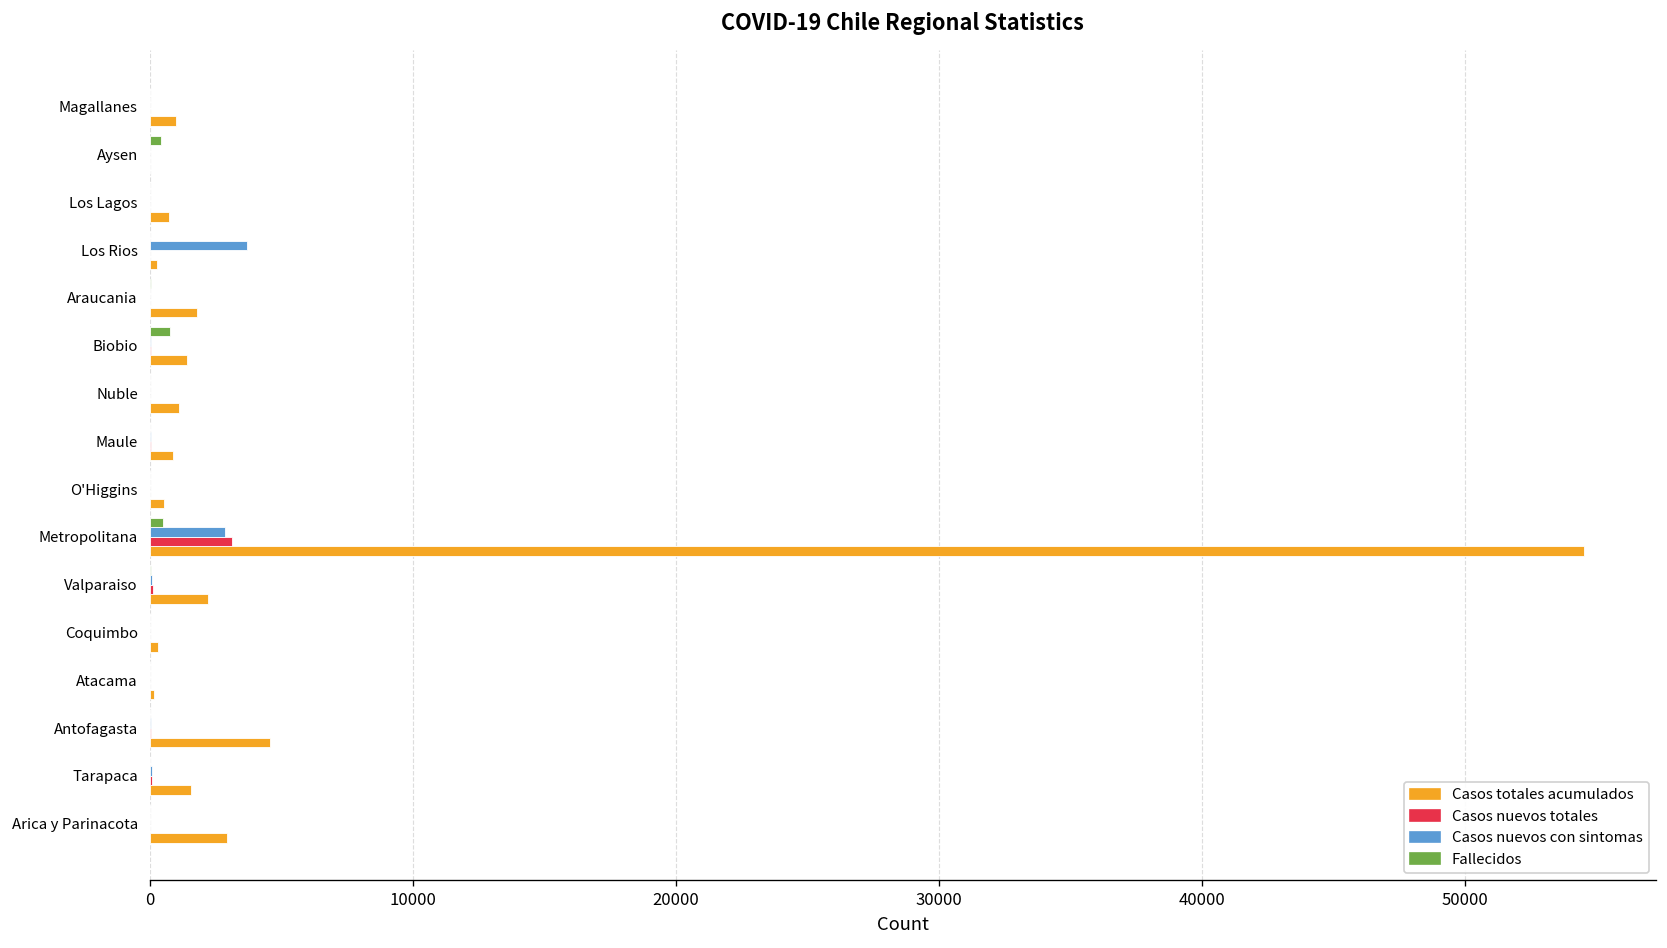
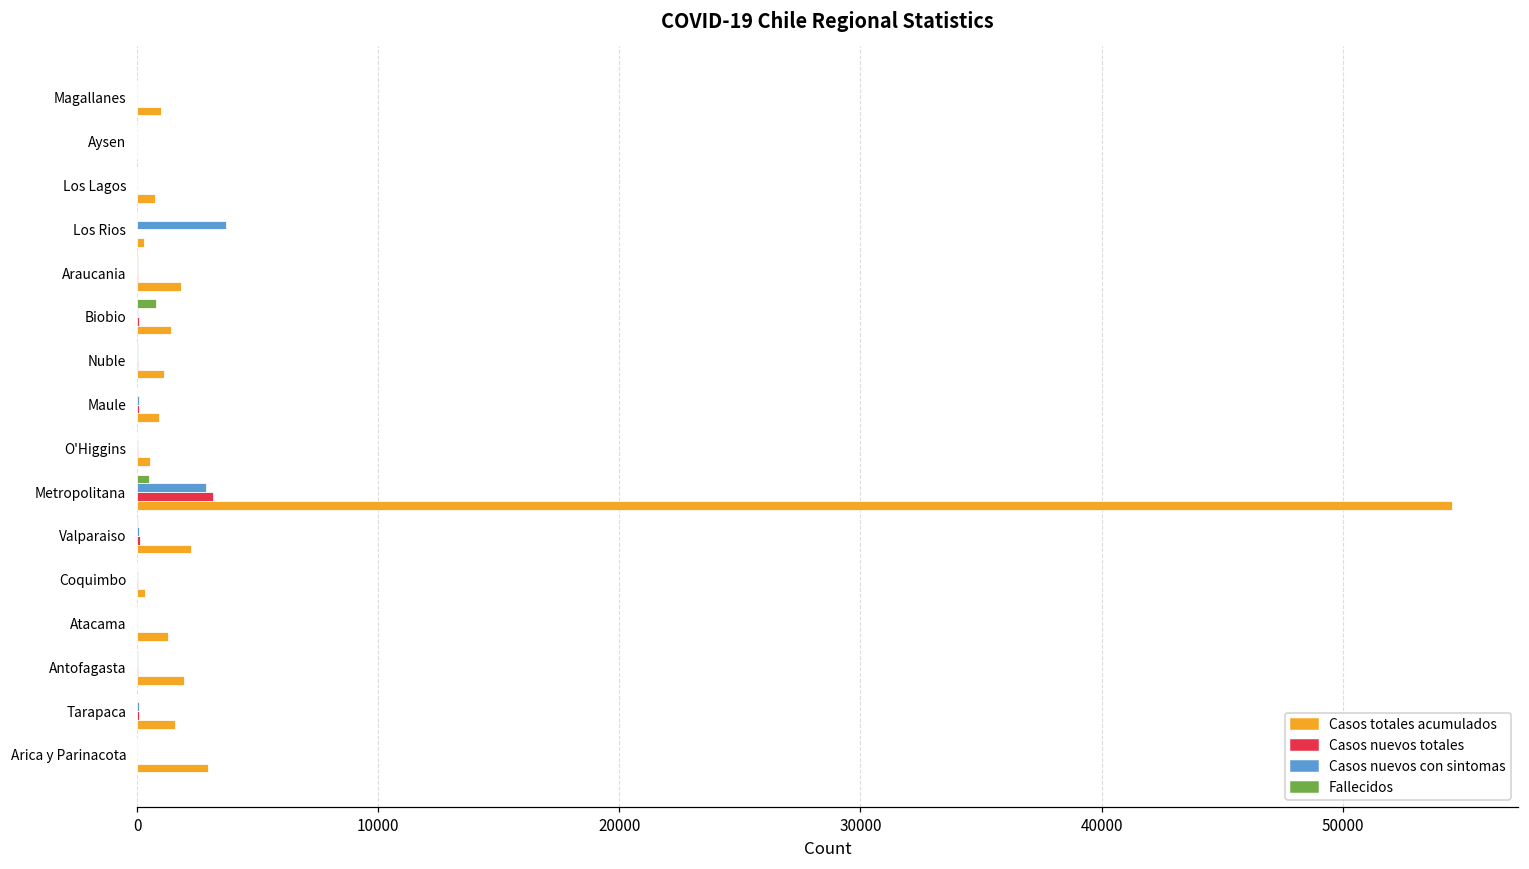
Fallecidos, Aysen: 400 -> 0
Casos totales acumulados, Atacama: 200 -> 1300
Casos totales acumulados, Antofagasta: 4600 -> 1900
